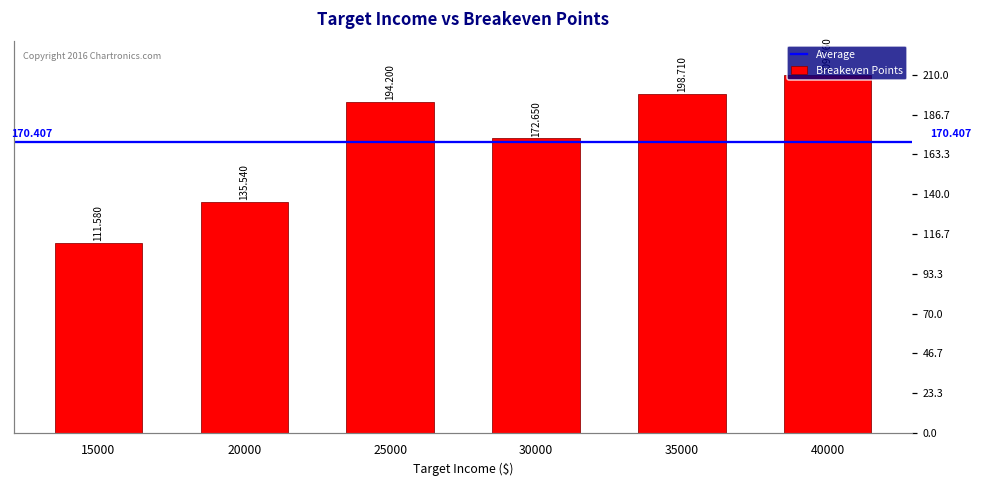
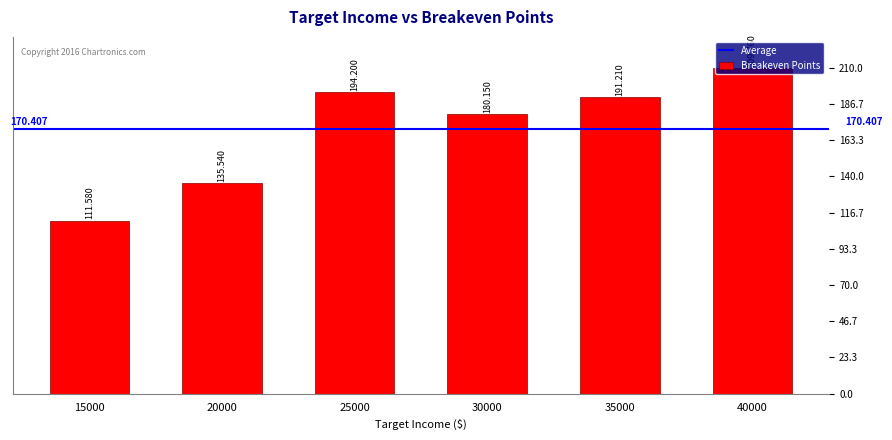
30000: 172.650 -> 180.150
35000: 198.710 -> 191.210
